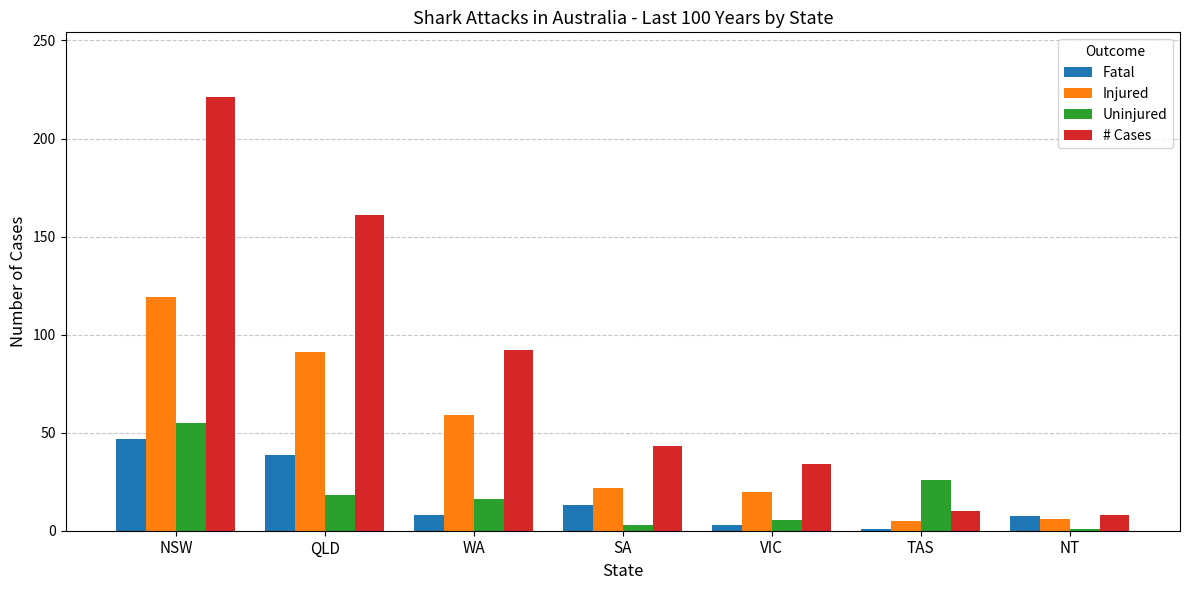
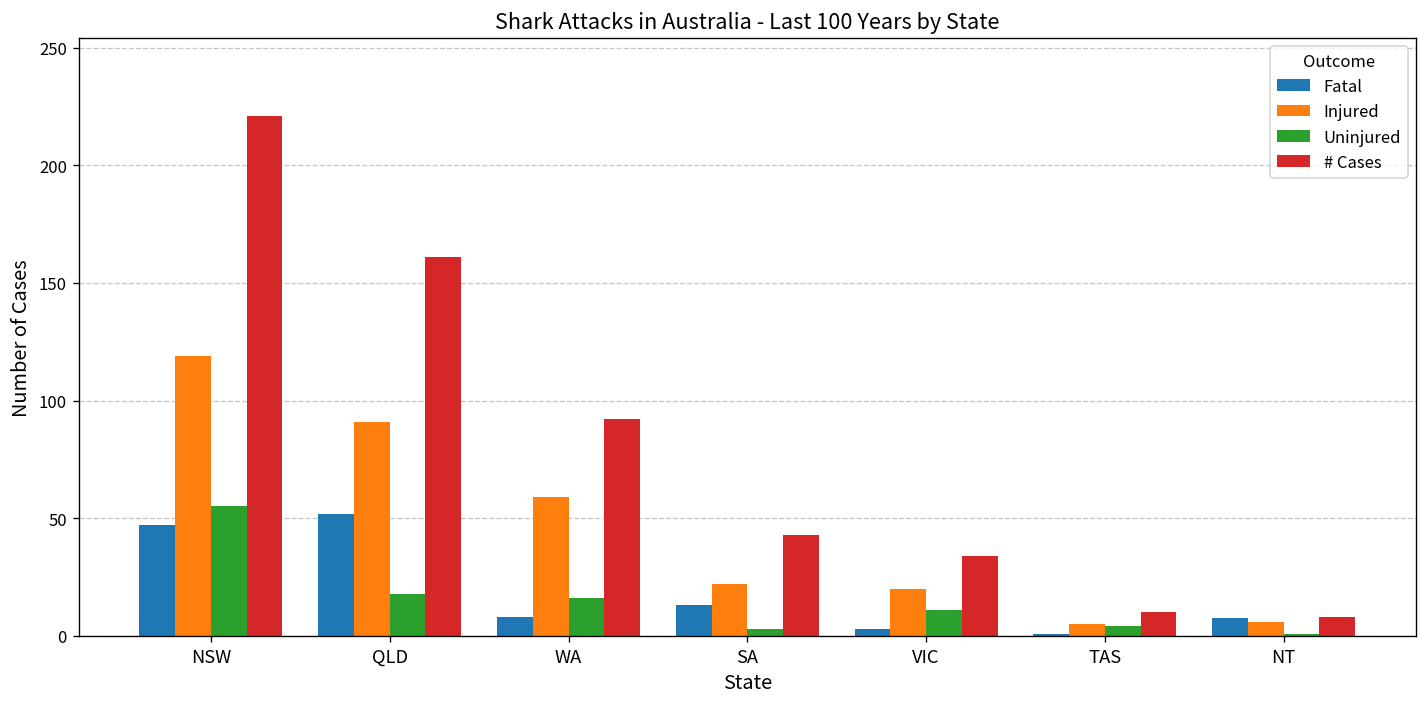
Fatal, QLD: 38 -> 52
Uninjured, VIC: 6 -> 11
Uninjured, TAS: 26 -> 4
